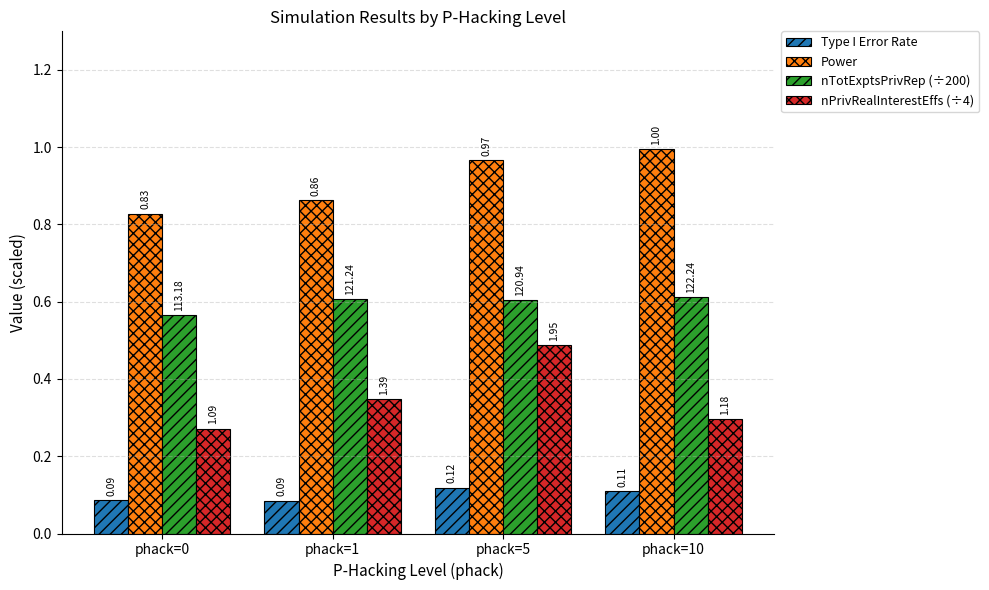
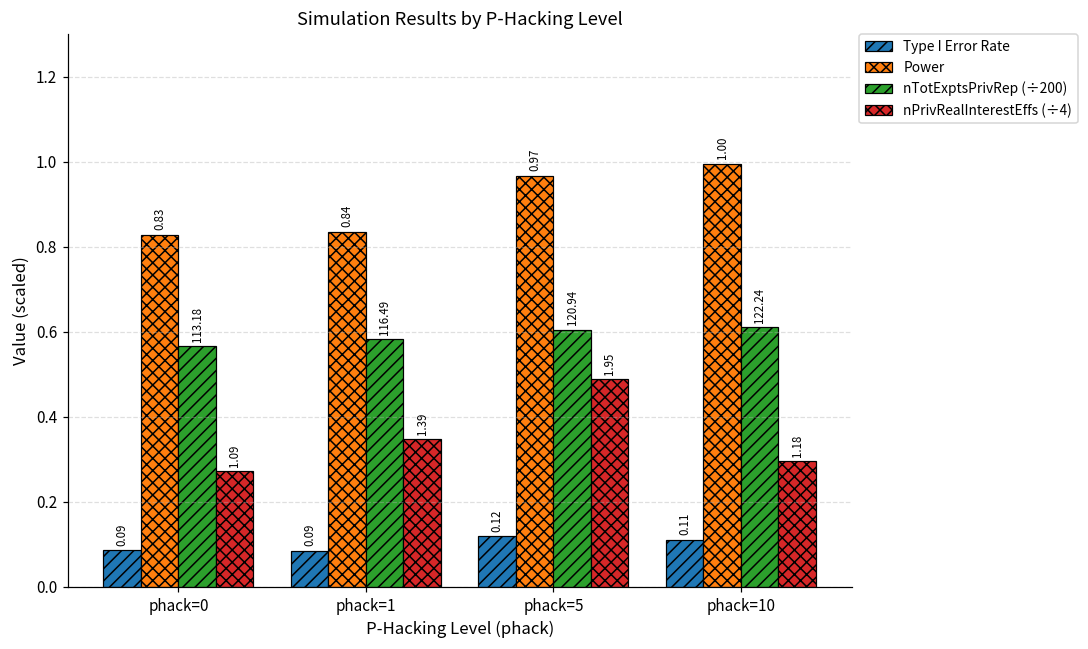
Power, phack=1: 0.86 -> 0.84
nTotExptsPrivRep (÷200), phack=1: 121.24 -> 116.49
